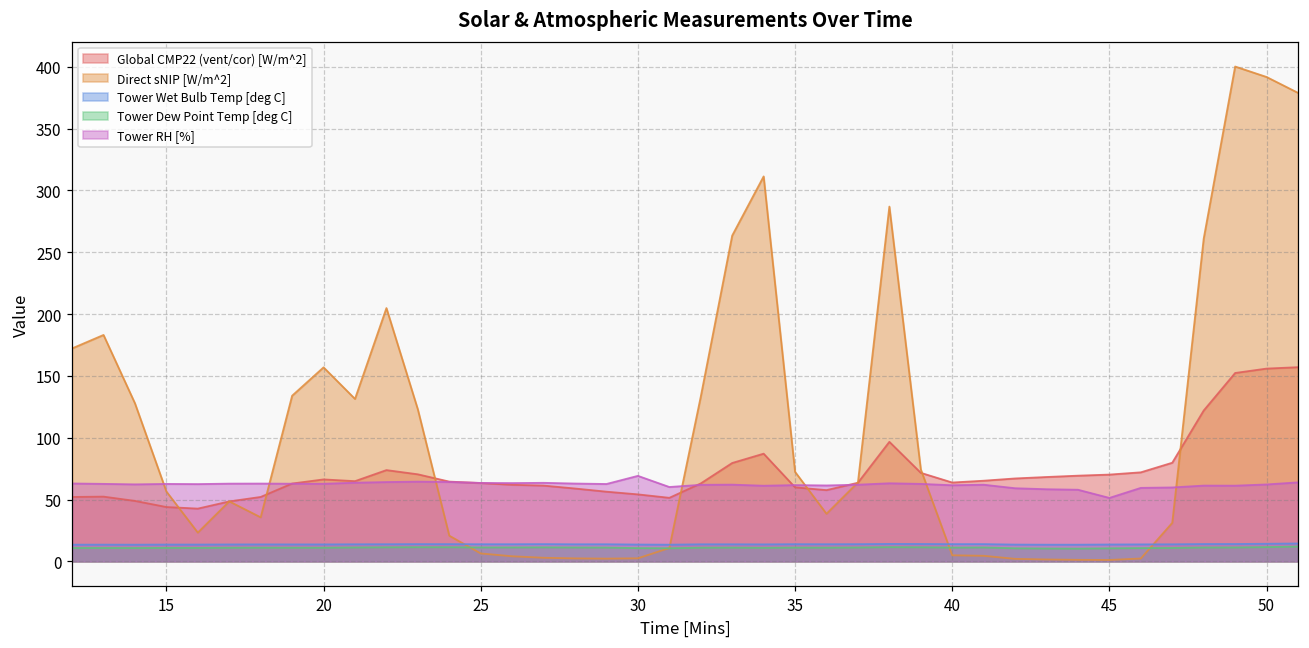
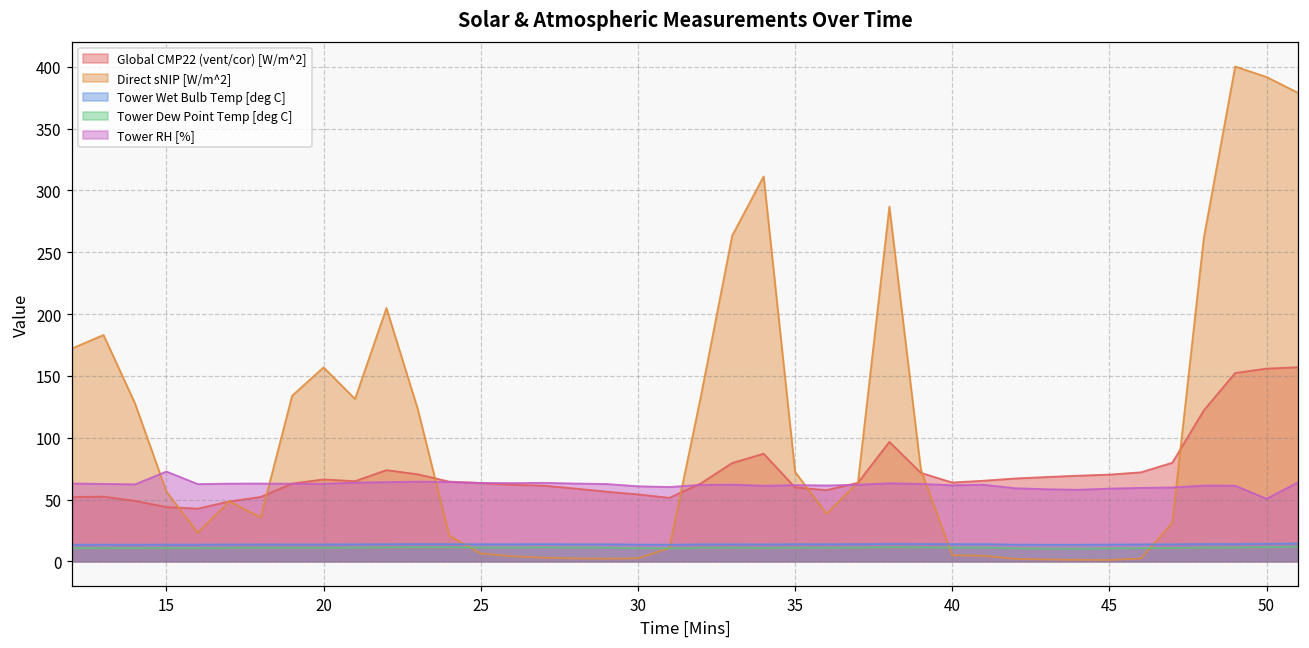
Tower RH [%], 15: 63 -> 73
Tower RH [%], 30: 69 -> 61
Tower RH [%], 45: 51 -> 59
Tower RH [%], 50: 62 -> 51
